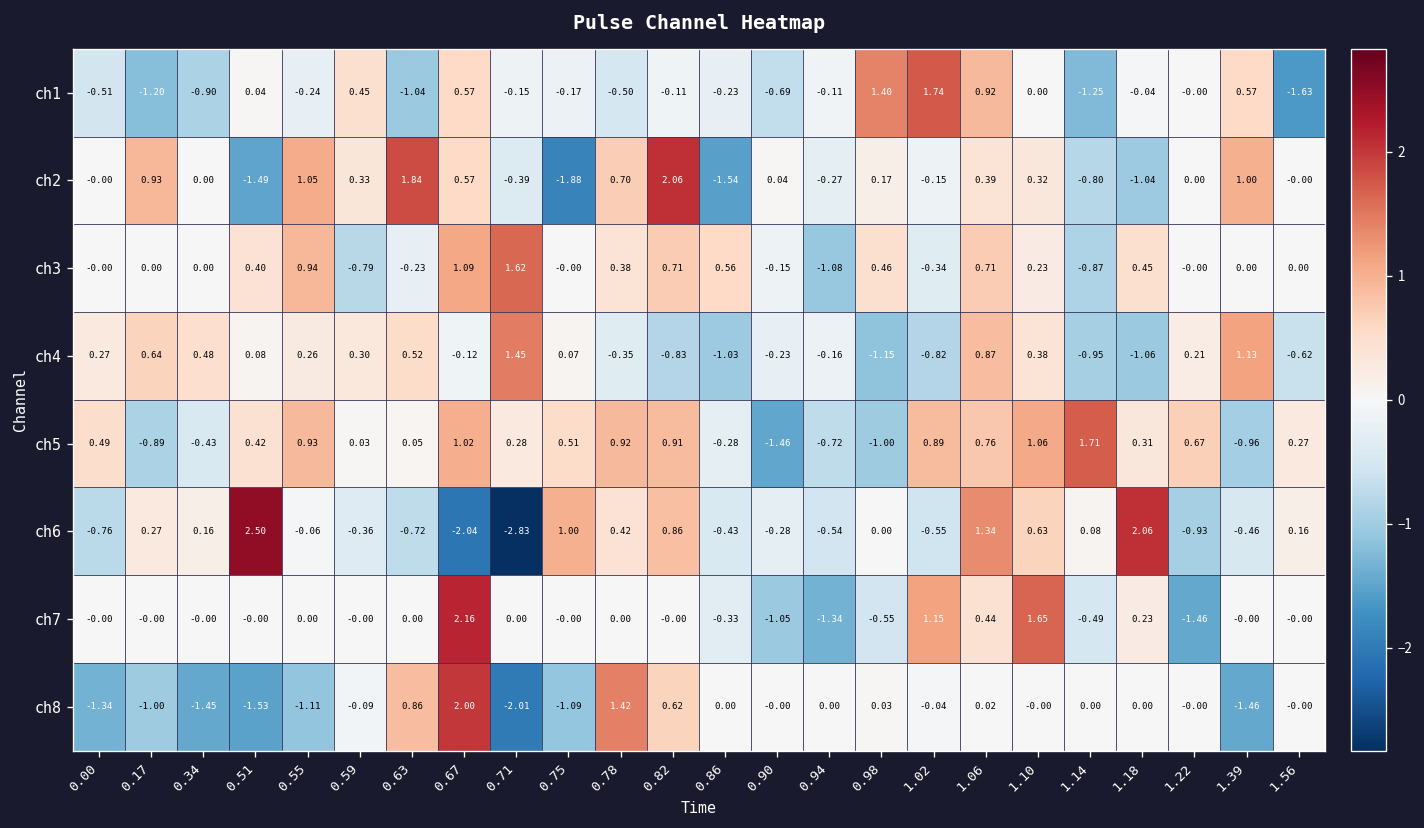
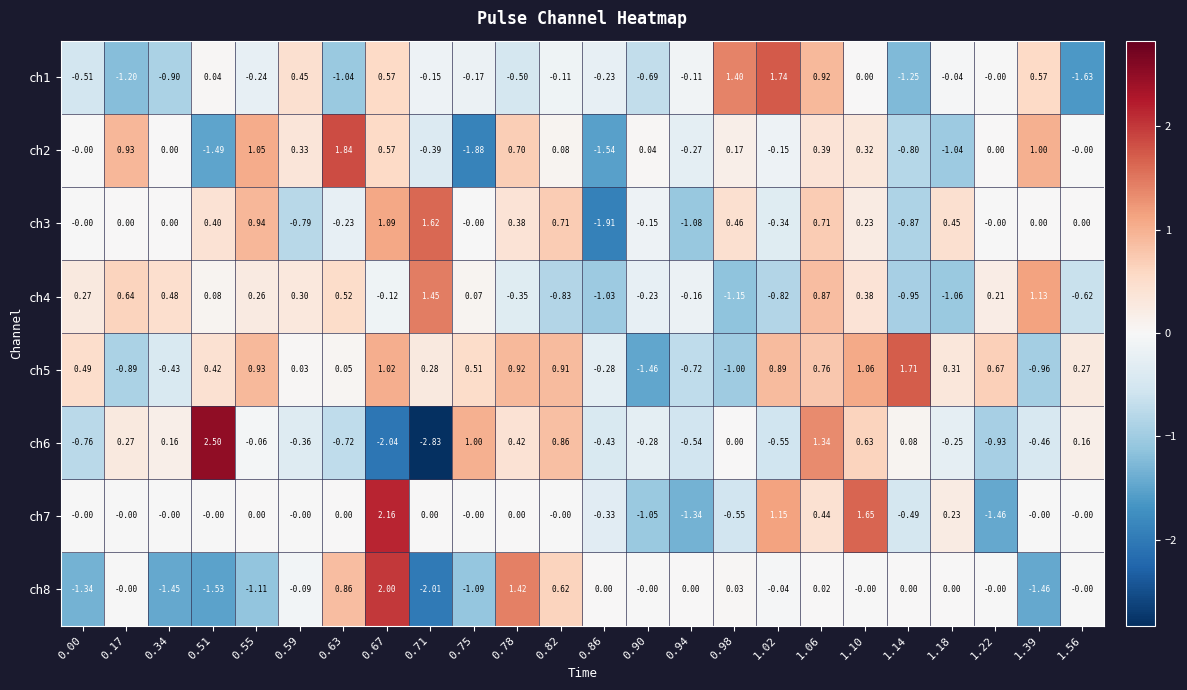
ch2, 0.82: 2.06 -> 0.08
ch3, 0.86: 0.56 -> -1.91
ch6, 1.18: 2.06 -> -0.25
ch8, 0.17: -1.00 -> -0.00
